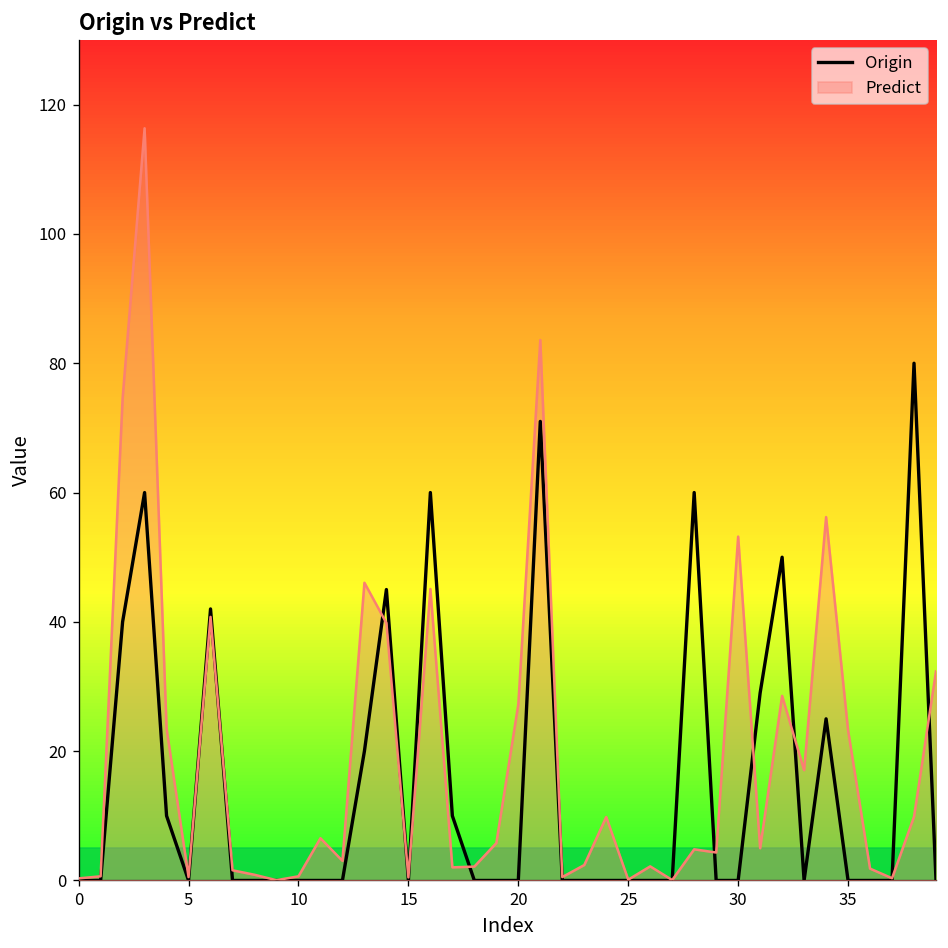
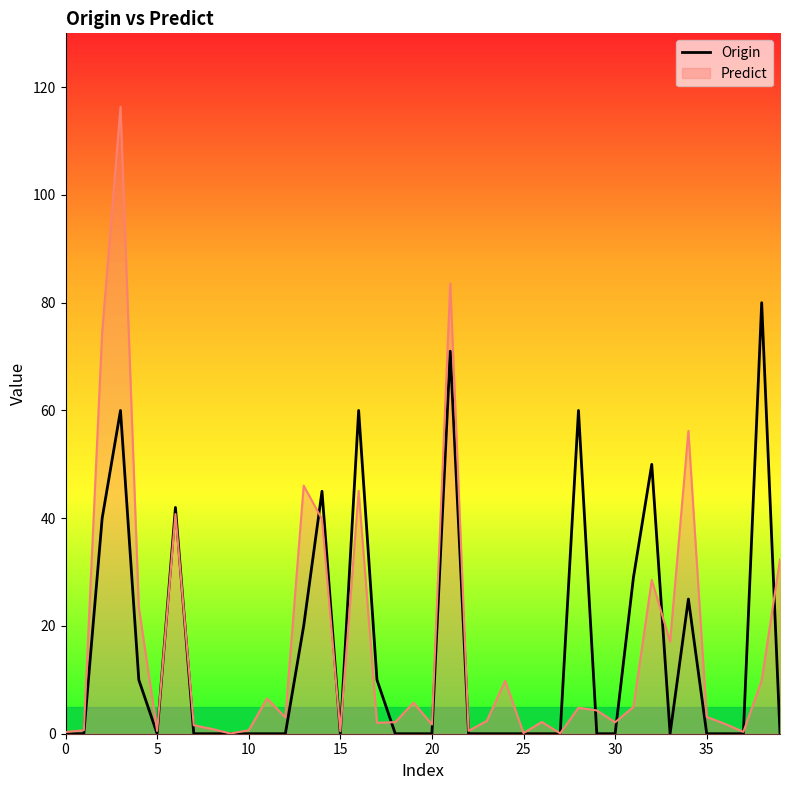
Predict, 20: 27 -> 2
Predict, 30: 53 -> 2
Predict, 35: 23 -> 3
